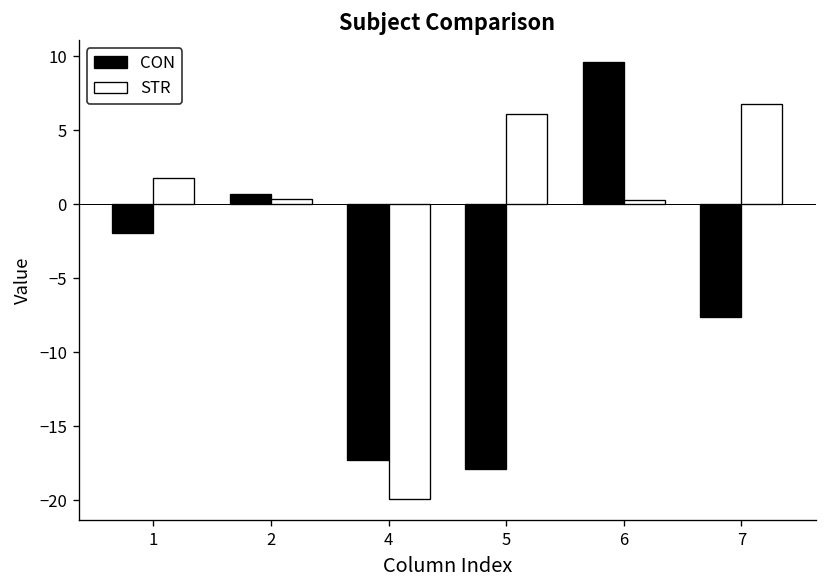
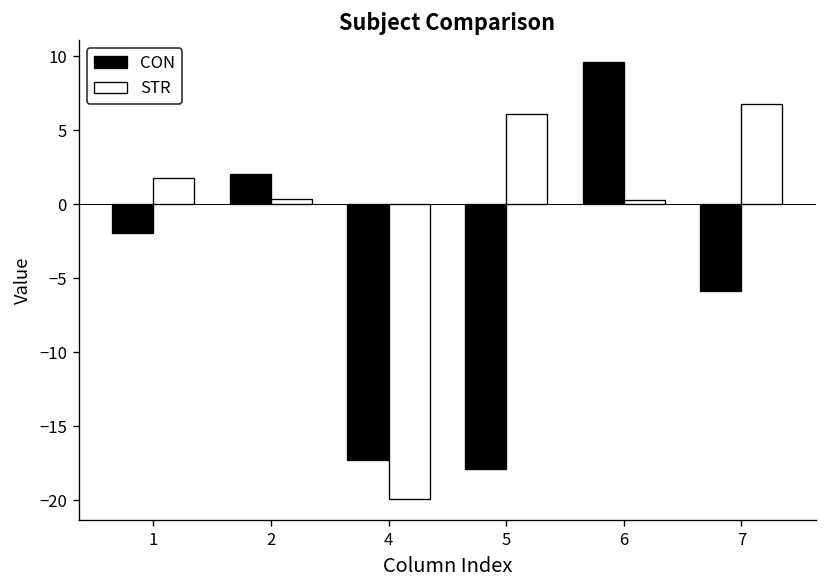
CON, 2: 0.7 -> 2.1
CON, 7: -7.6 -> -5.9
